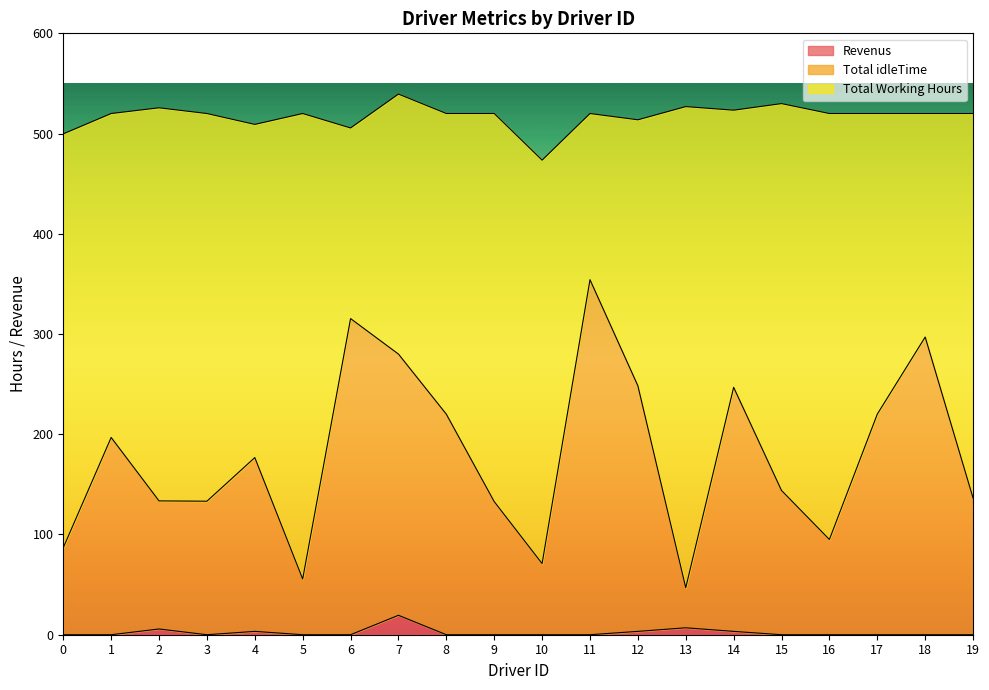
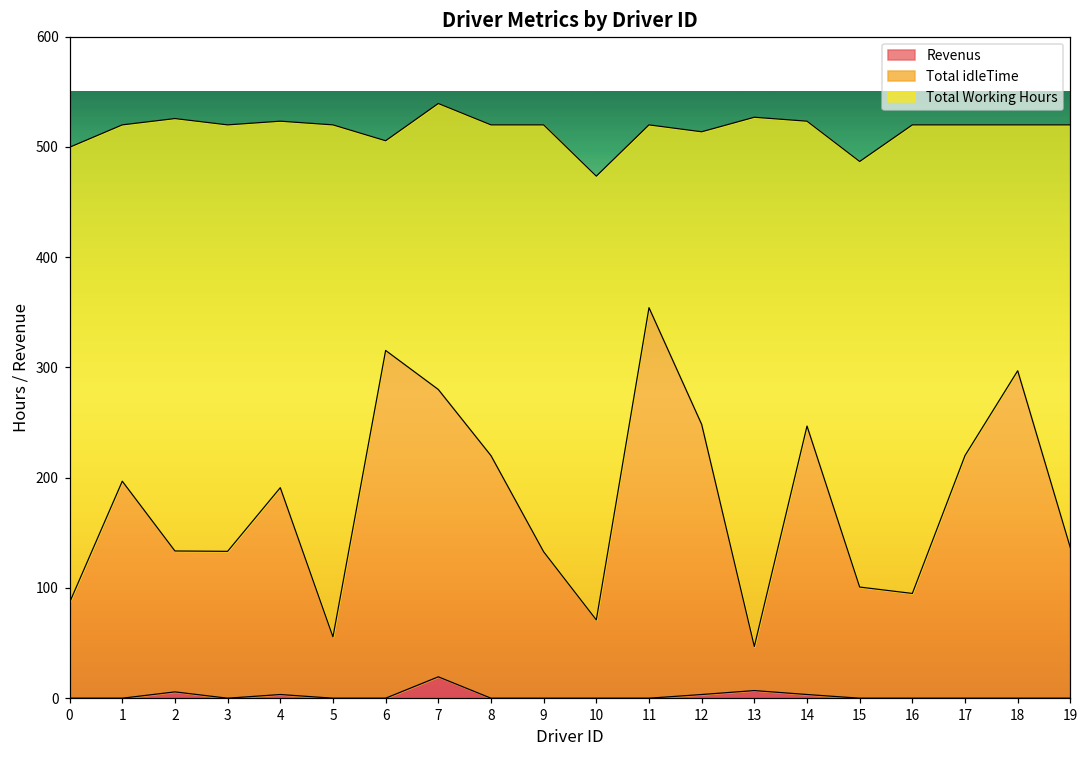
Total idleTime, 4: 173 -> 188
Total idleTime, 15: 144 -> 101
